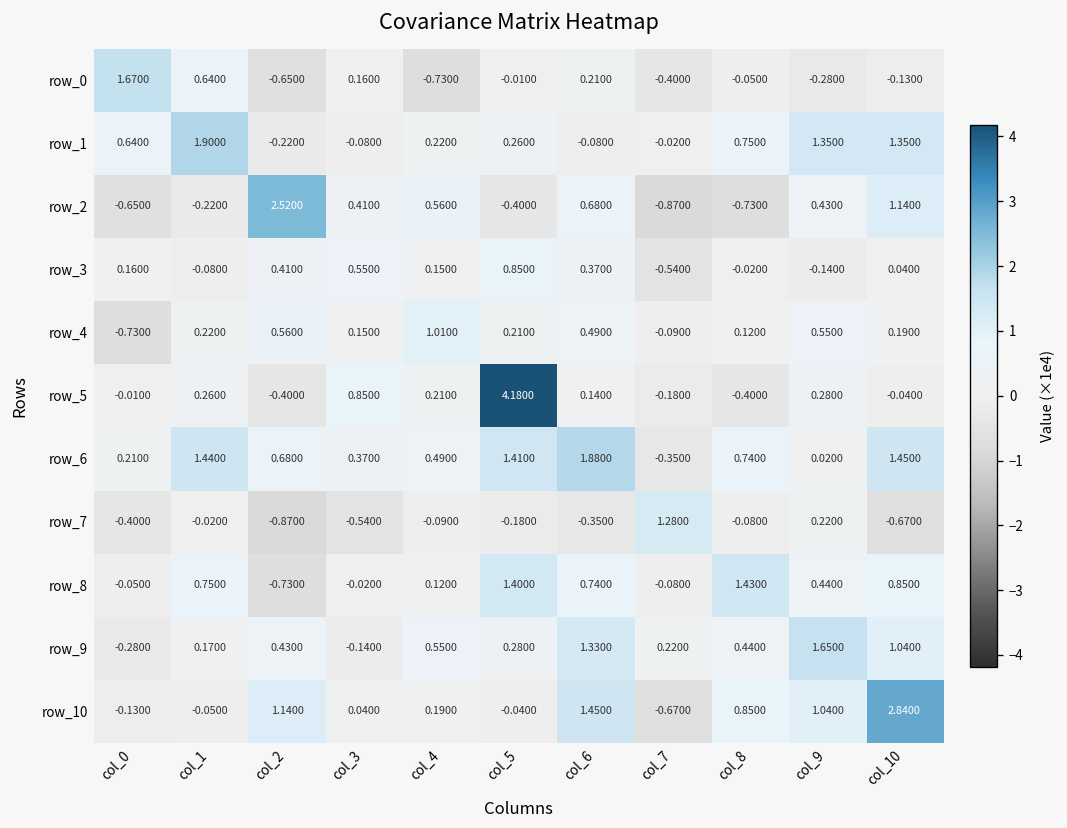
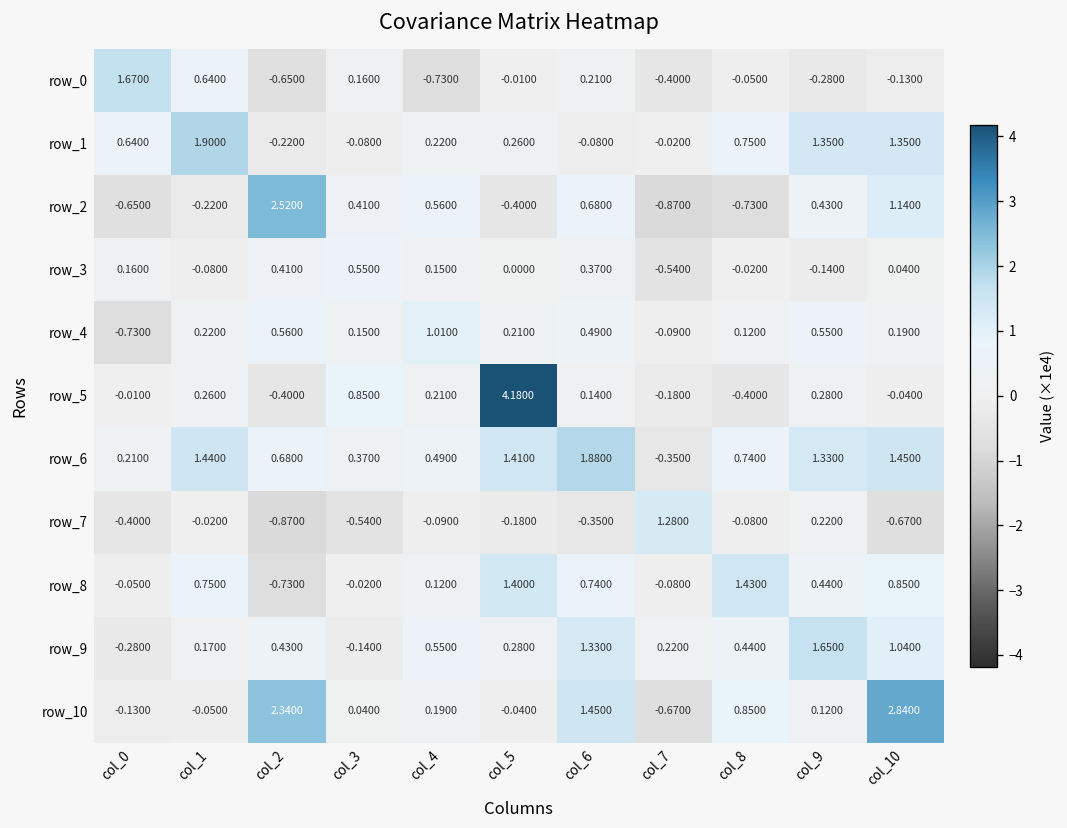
row_3, col_5: 0.8500 -> 0.0000
row_6, col_9: 0.0200 -> 1.3300
row_10, col_2: 1.1400 -> 2.3400
row_10, col_9: 1.0400 -> 0.1200
